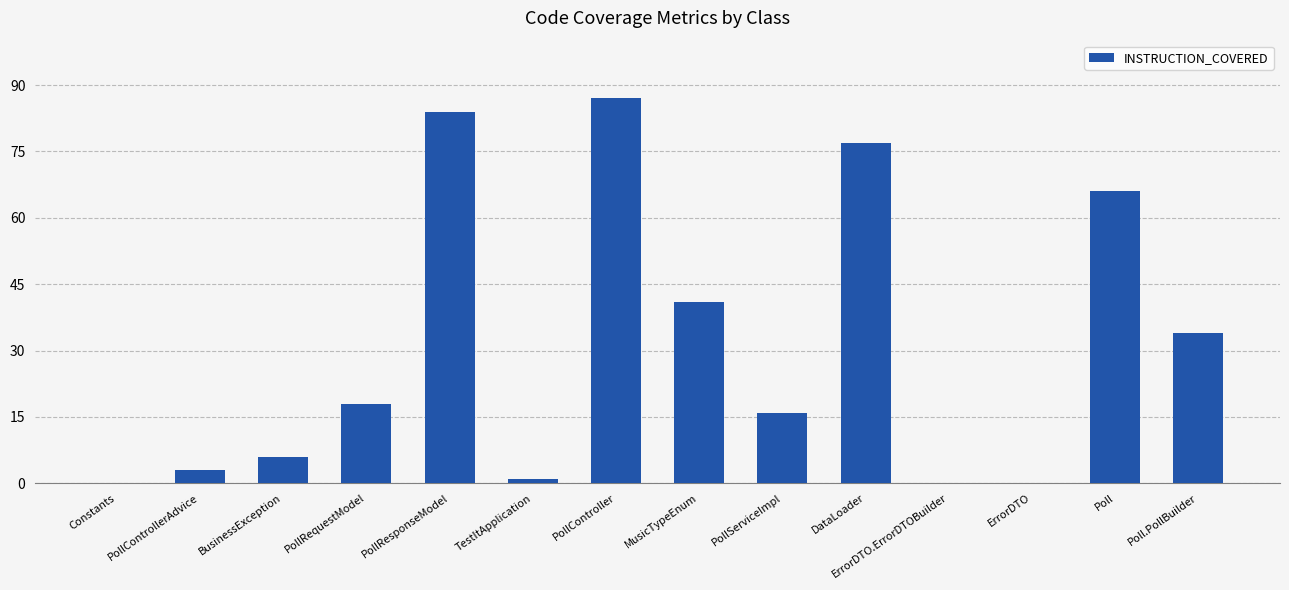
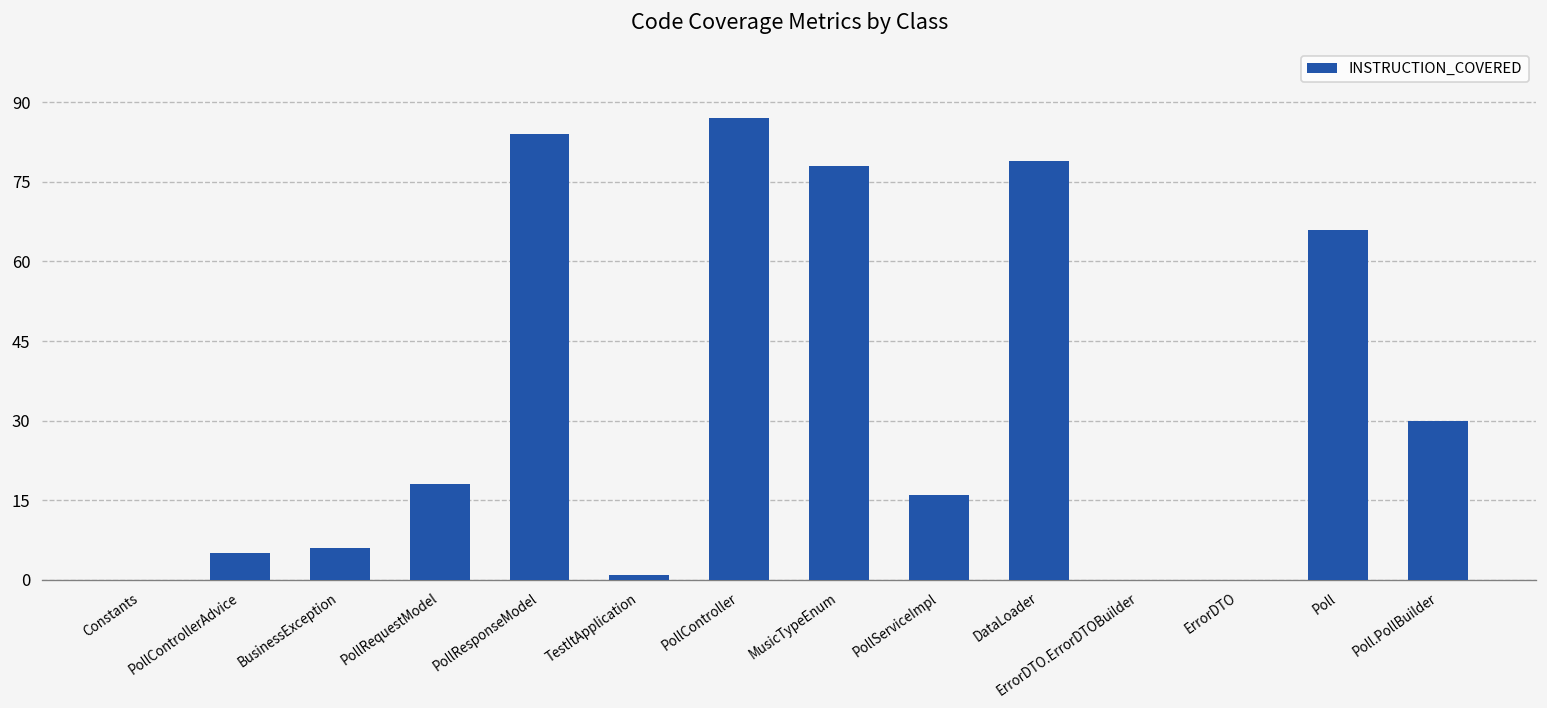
PollControllerAdvice: 3 -> 5
MusicTypeEnum: 41 -> 78
DataLoader: 77 -> 79
Poll.PollBuilder: 34 -> 30
